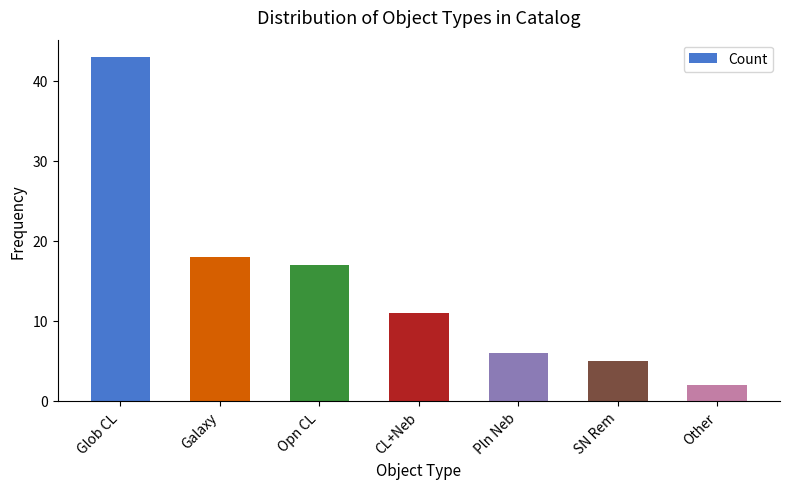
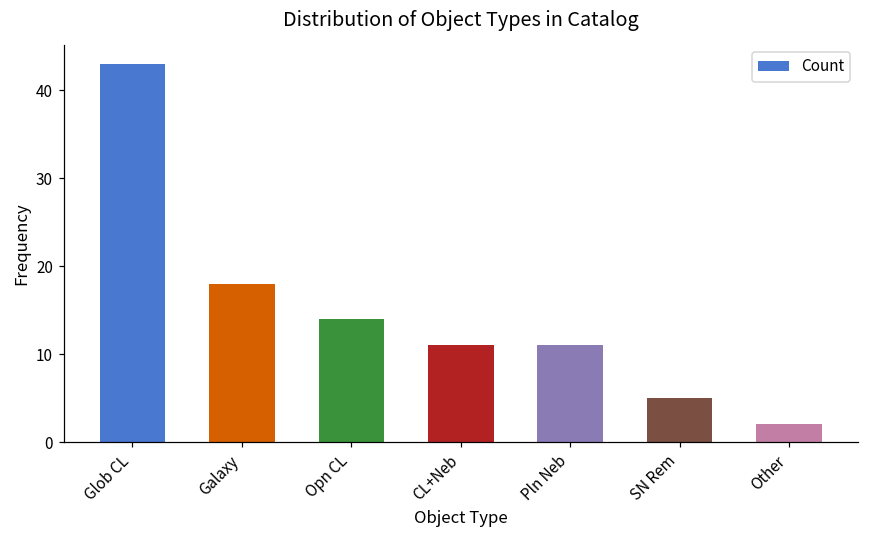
Opn CL: 17 -> 14
Pln Neb: 6 -> 11
